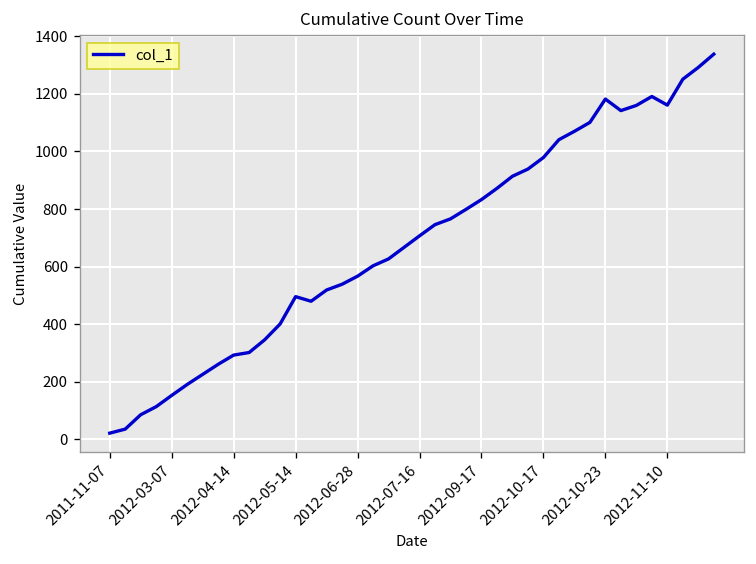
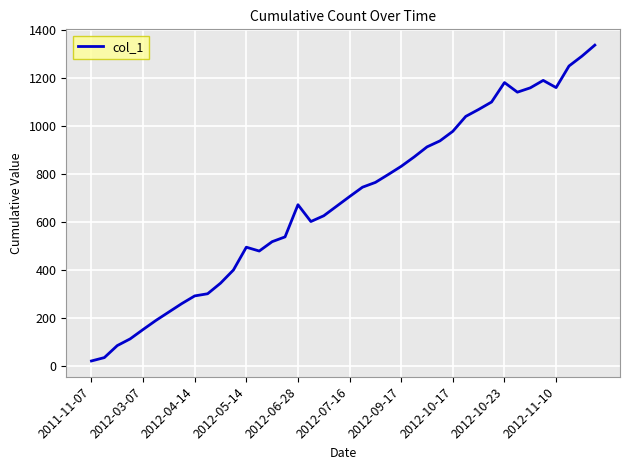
2012-06-28: 570 -> 670
